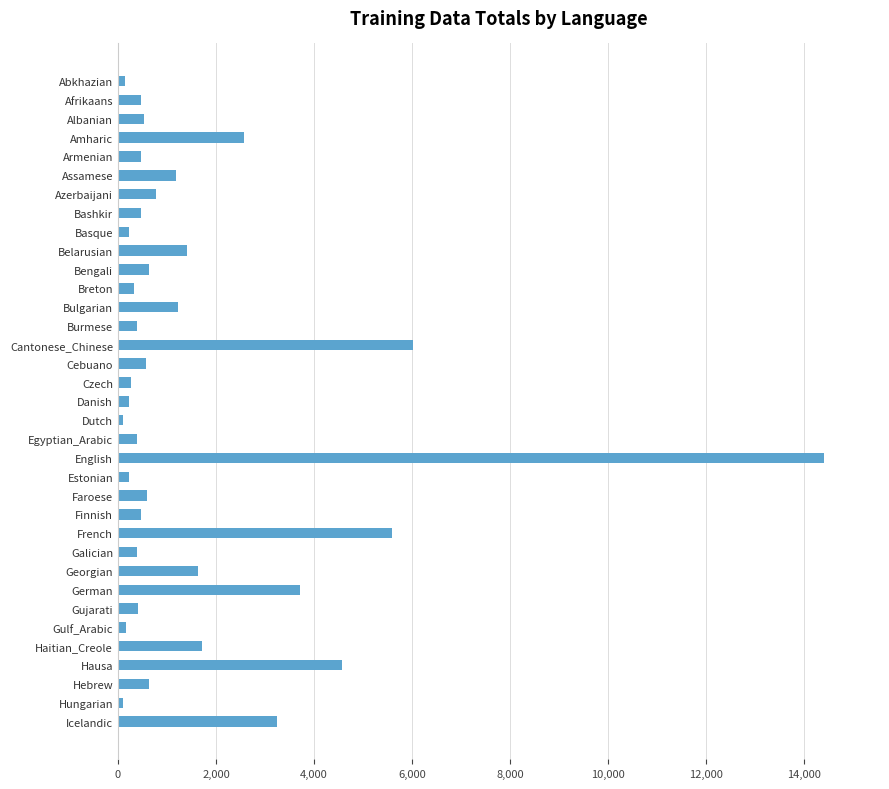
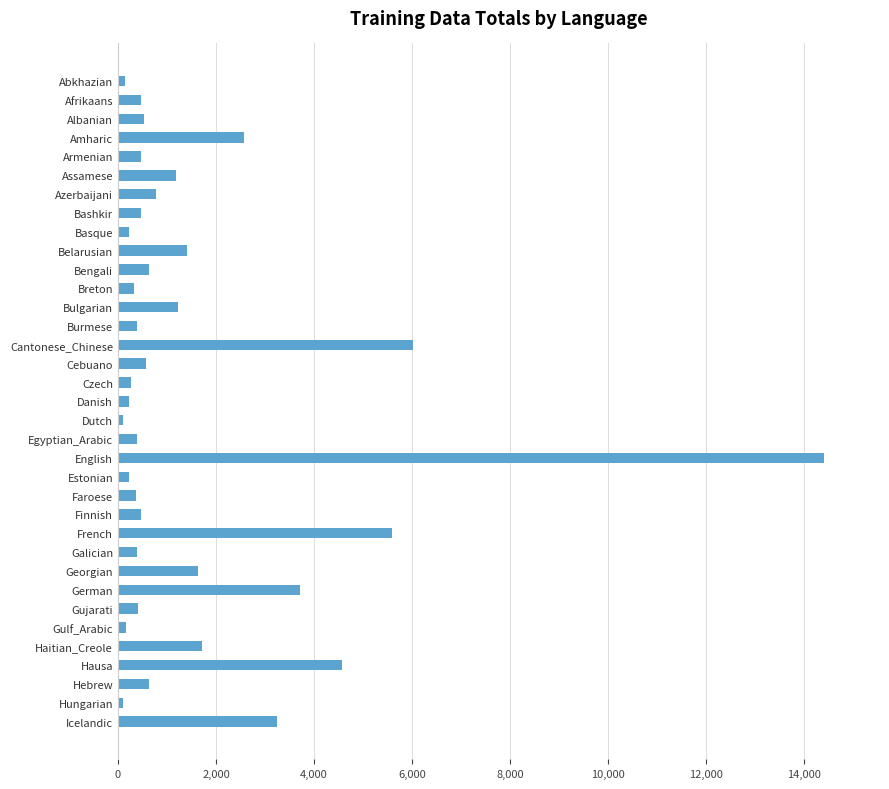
Faroese: 600 -> 400
